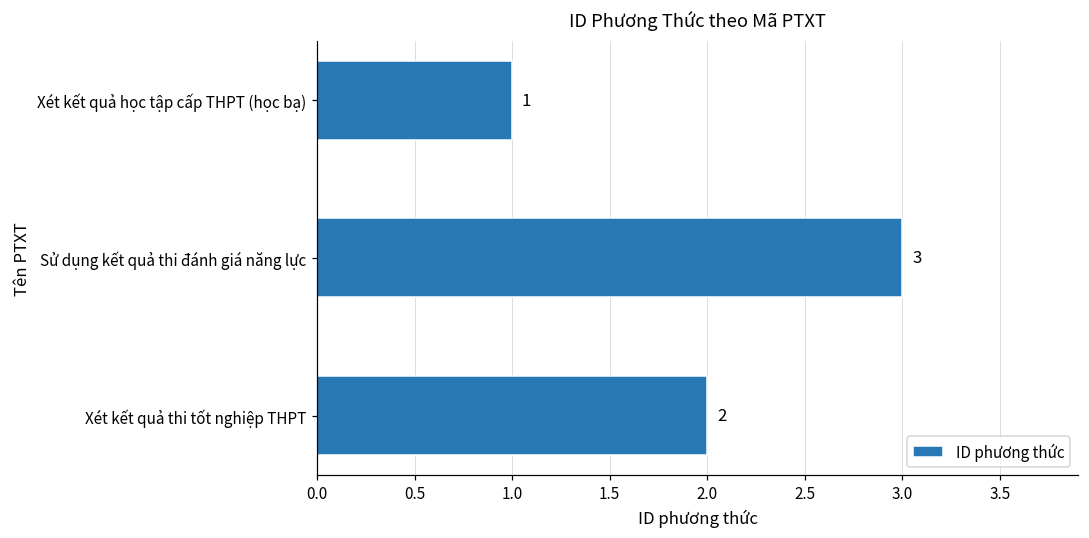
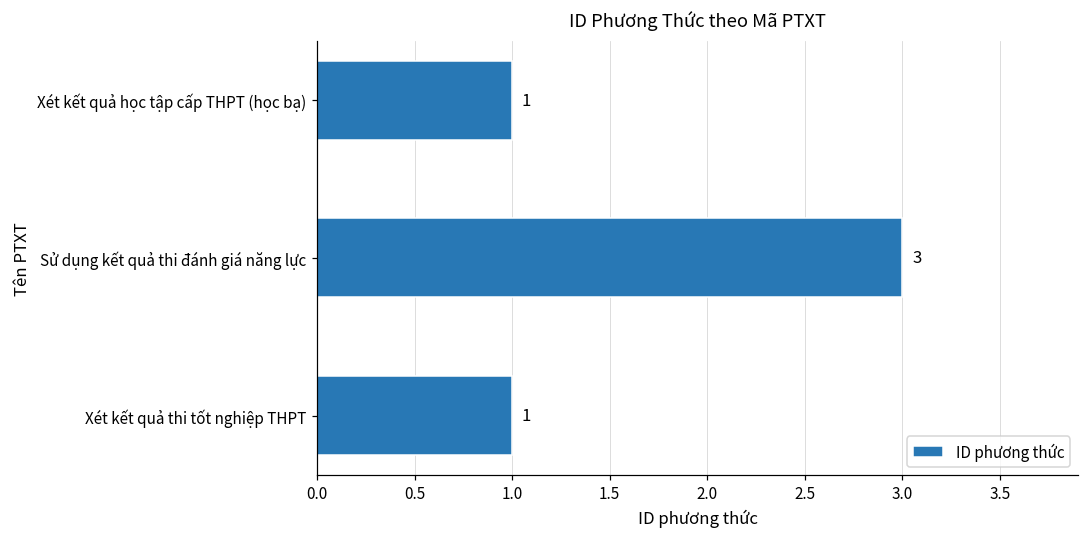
Xét kết quả thi tốt nghiệp THPT: 2 -> 1
